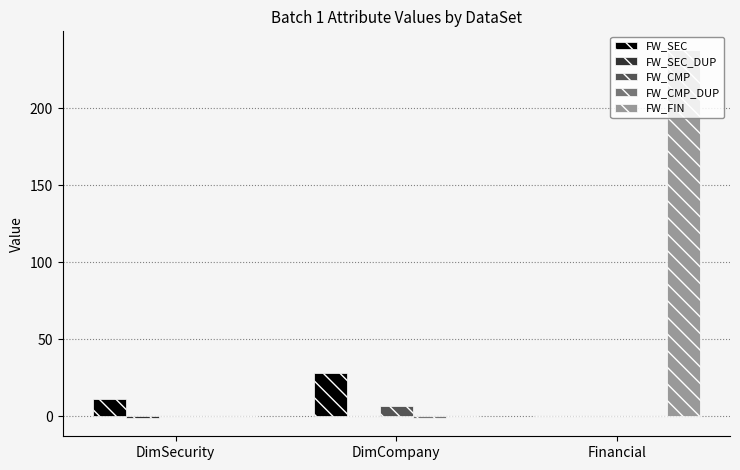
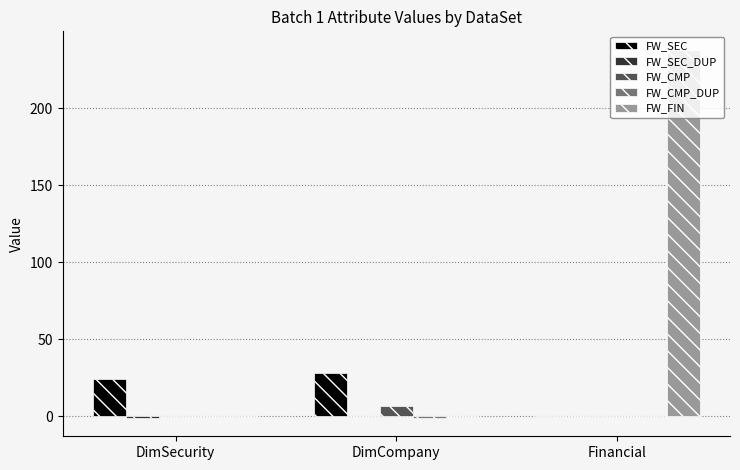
FW_SEC, DimSecurity: 11 -> 24
